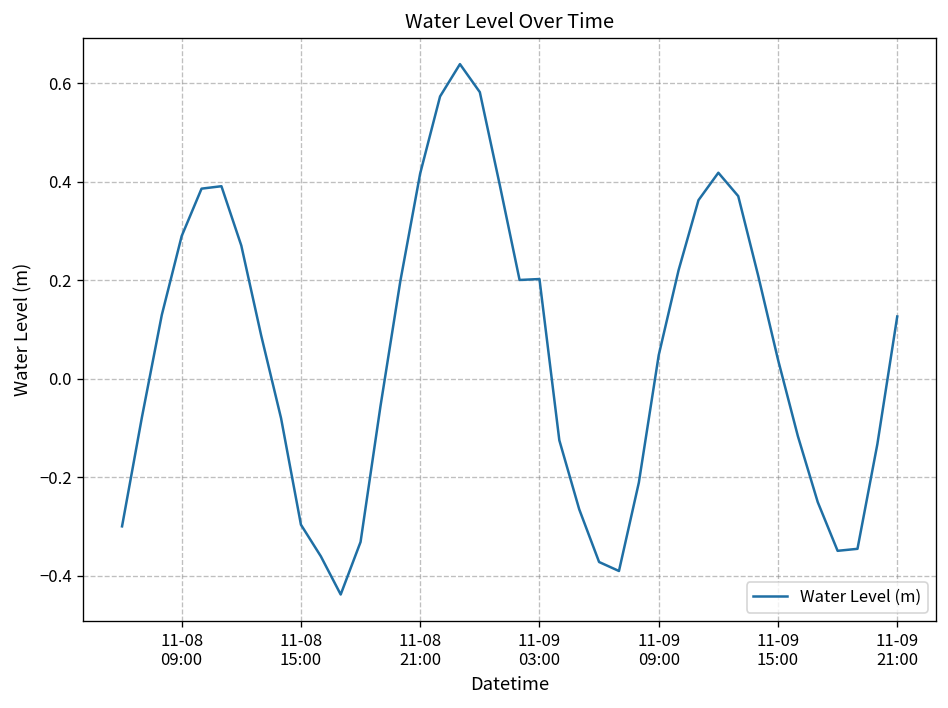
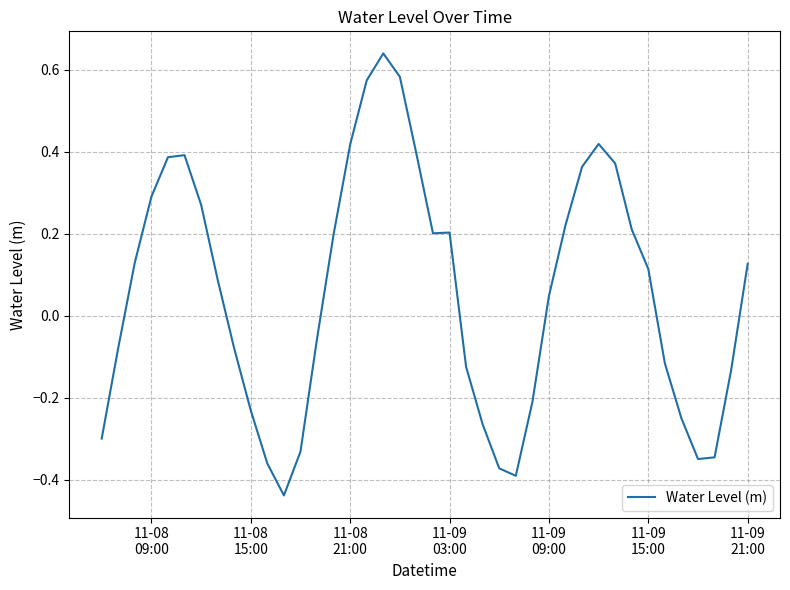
11-08 15:00: -0.30 -> -0.23
11-09 15:00: 0.04 -> 0.11
